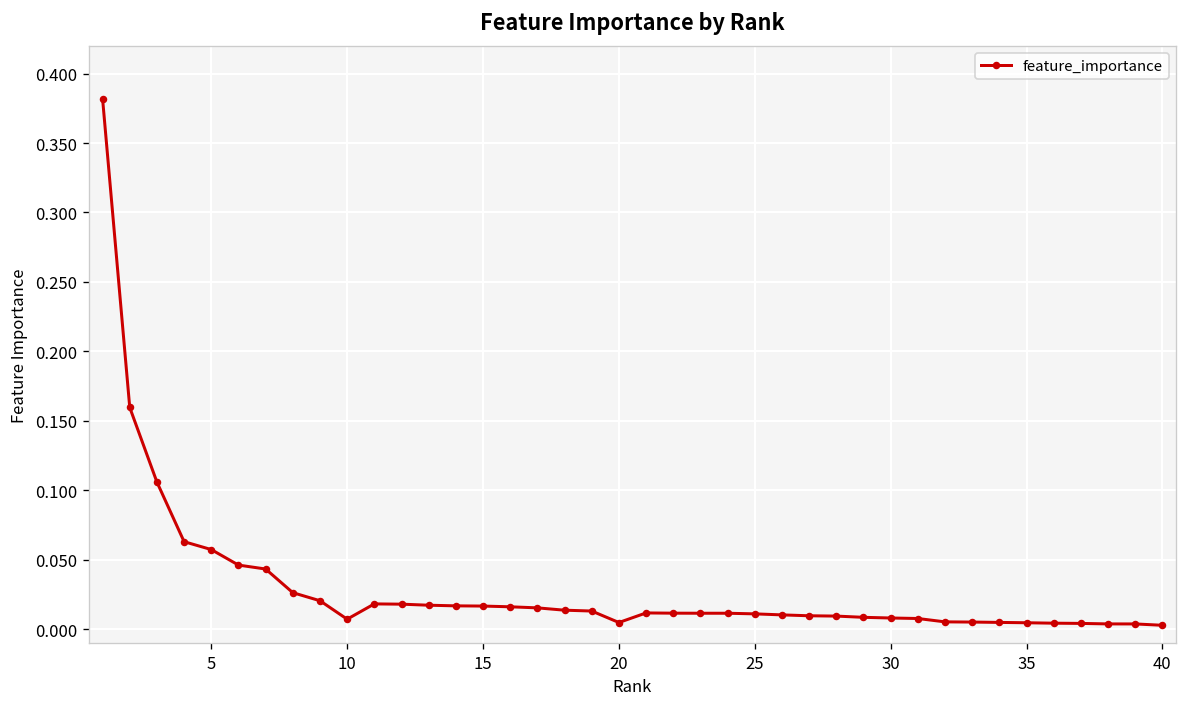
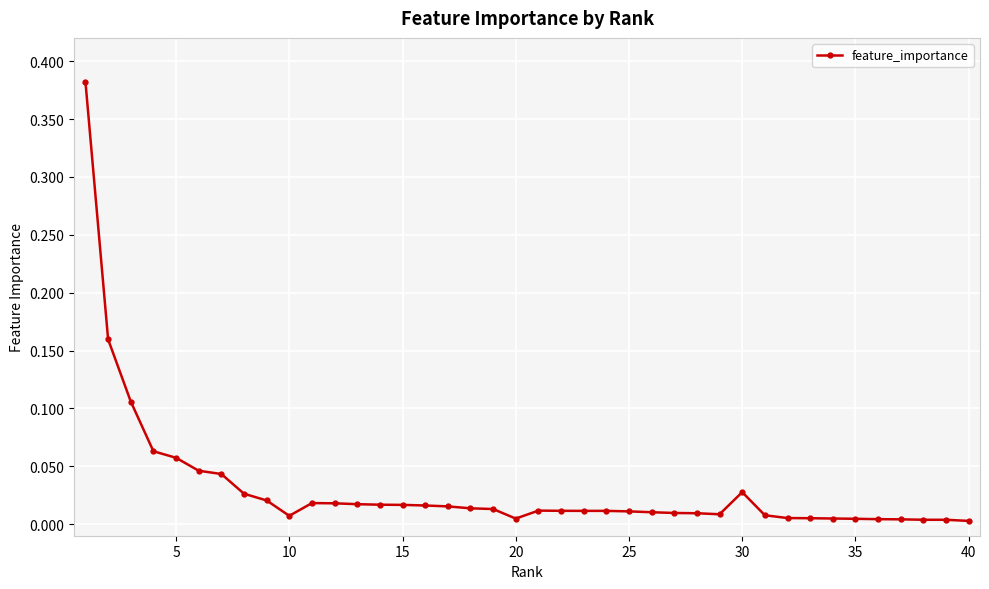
30: 0.008 -> 0.028
